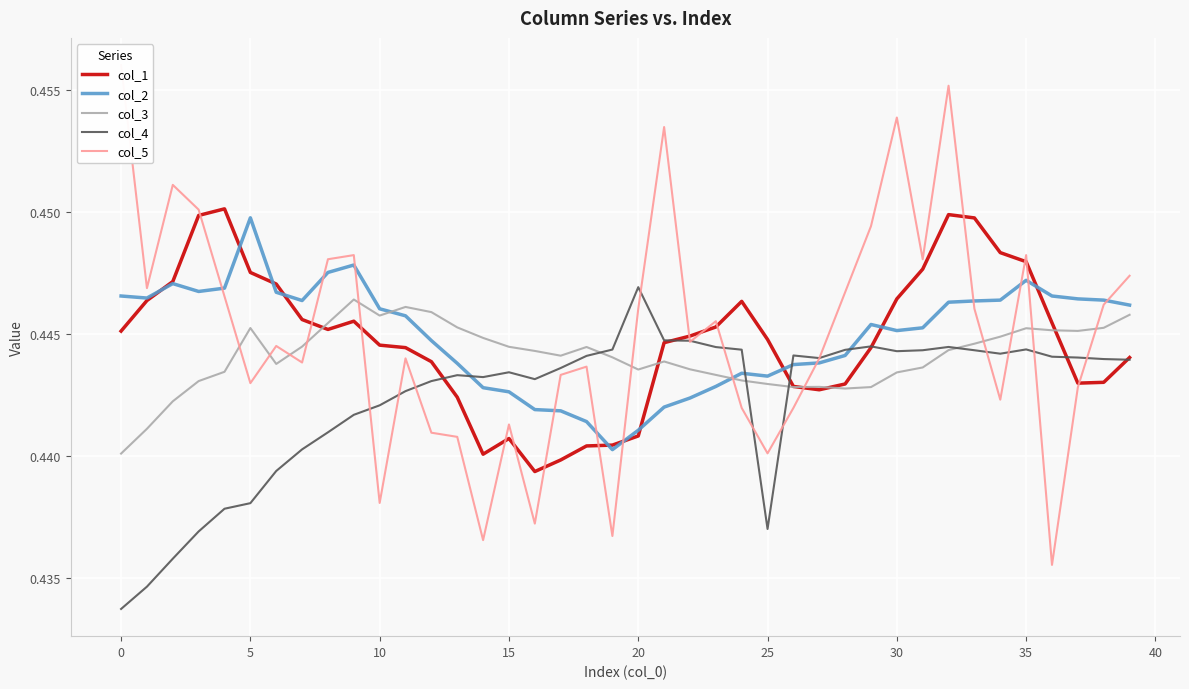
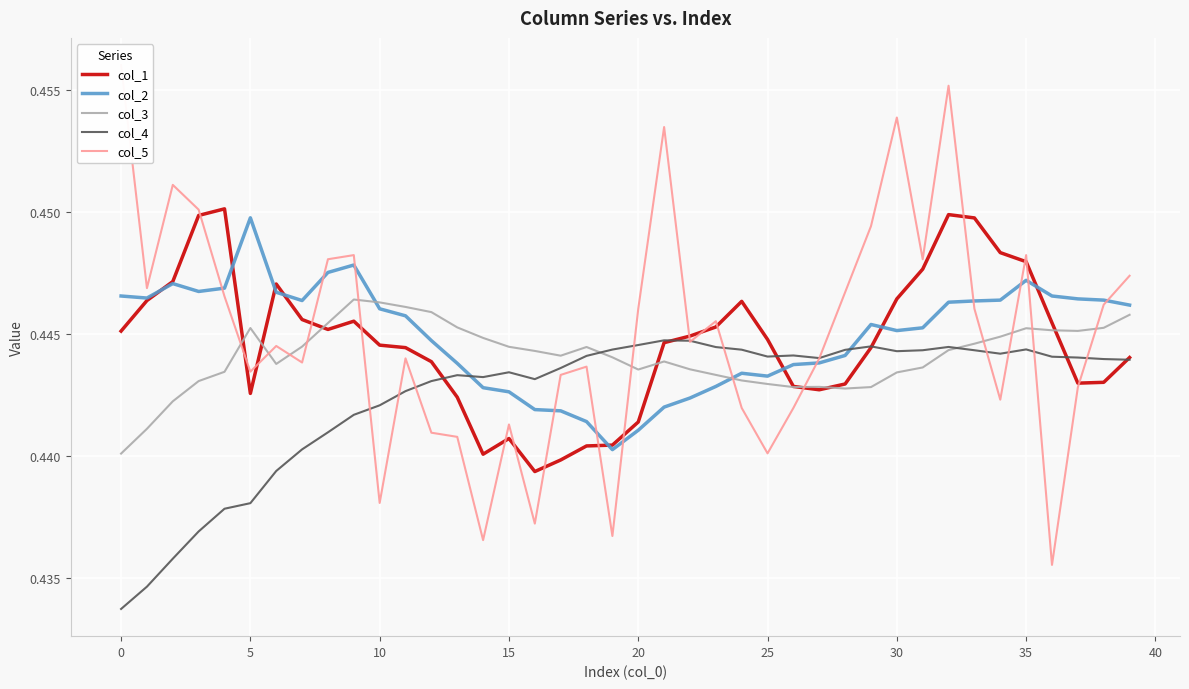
col_1, 5: 0.4475 -> 0.4426
col_5, 5: 0.4430 -> 0.4434
col_3, 10: 0.4457 -> 0.4463
col_1, 20: 0.4408 -> 0.4414
col_4, 20: 0.4469 -> 0.4445
col_4, 25: 0.4370 -> 0.4441
